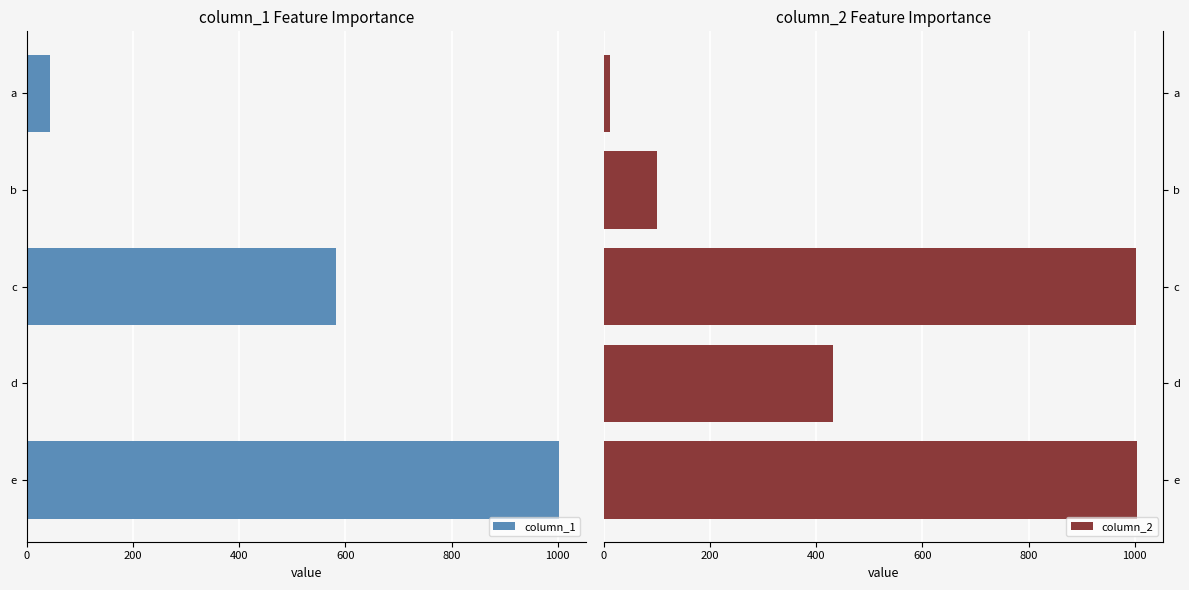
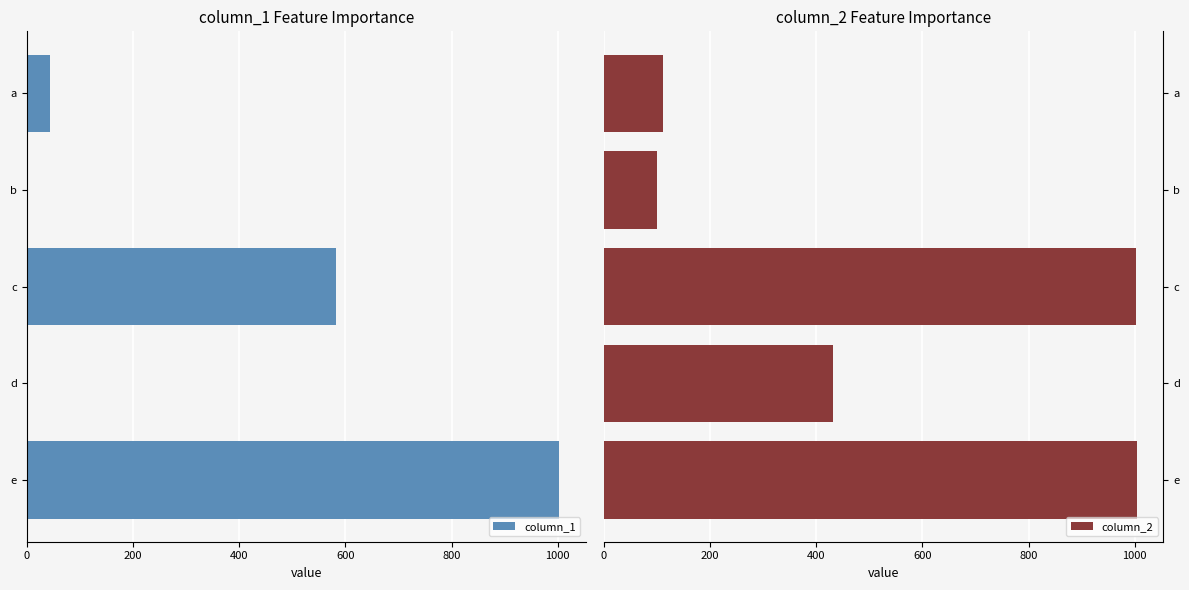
column_2 Feature Importance, a: 10 -> 110
